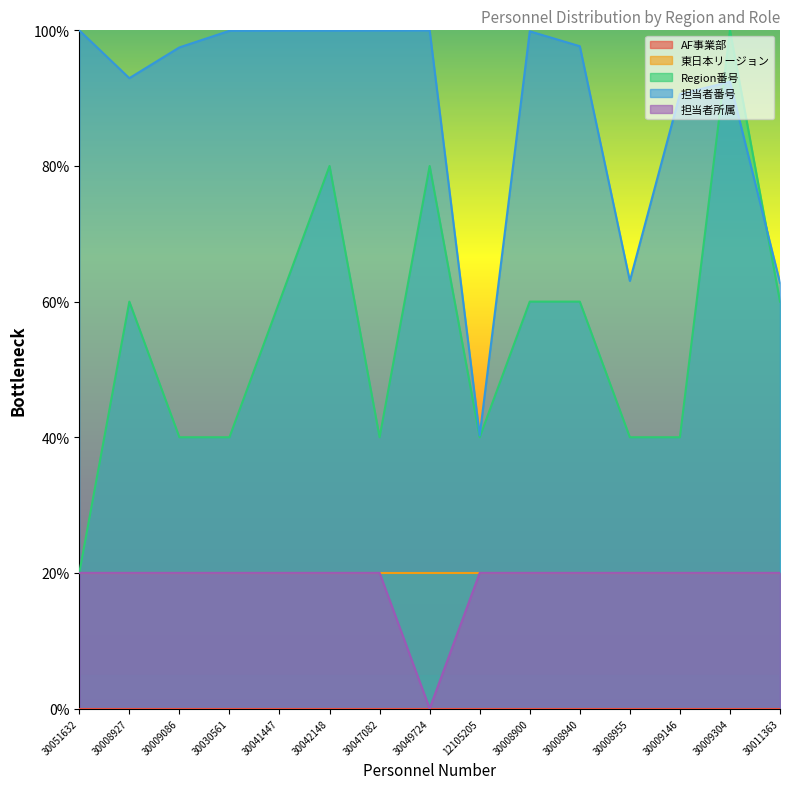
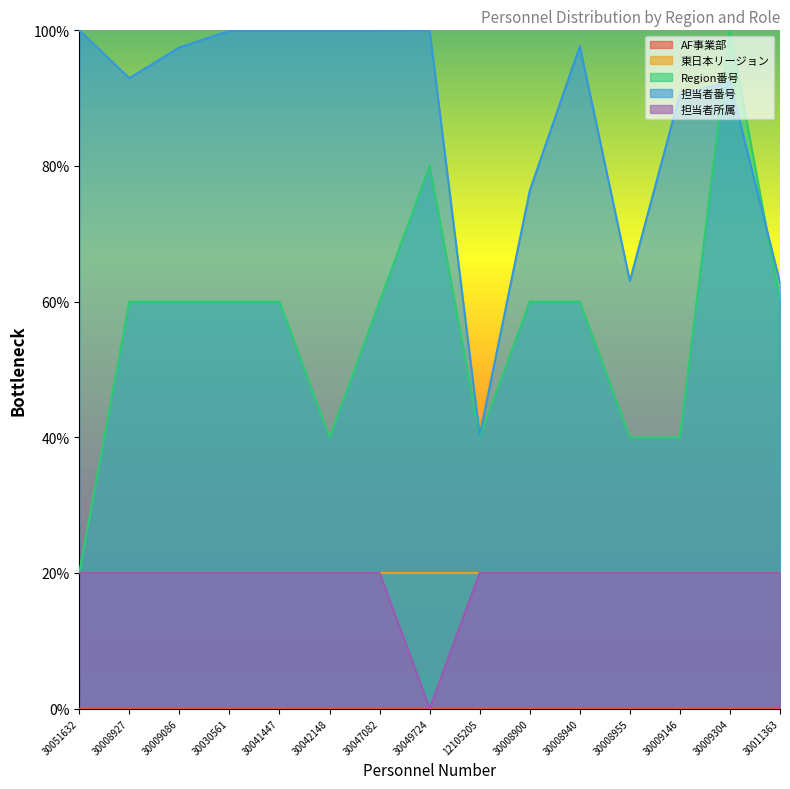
Region番号, 30009086: 40% -> 60%
Region番号, 30030561: 40% -> 60%
Region番号, 30042148: 80% -> 40%
Region番号, 30047082: 40% -> 60%
担当者番号, 30008900: 100% -> 76%
